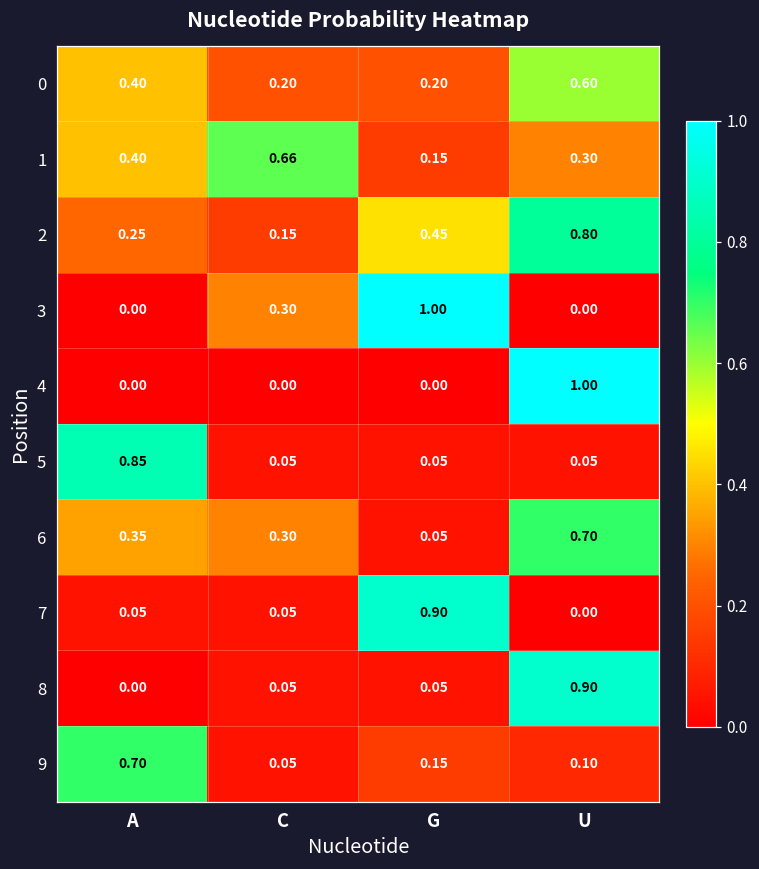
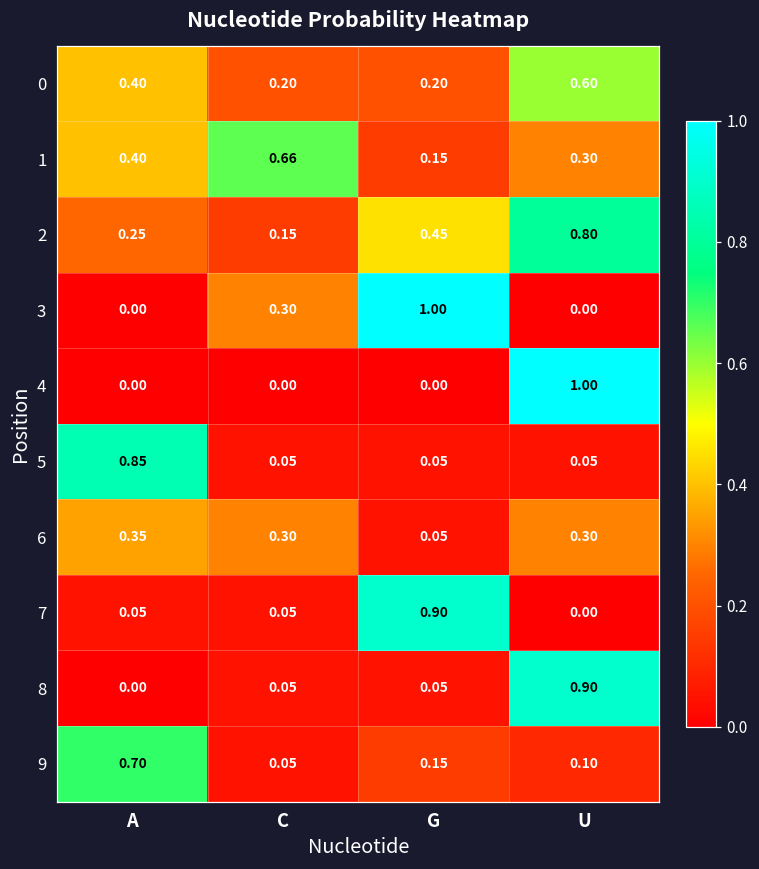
6, U: 0.70 -> 0.30
